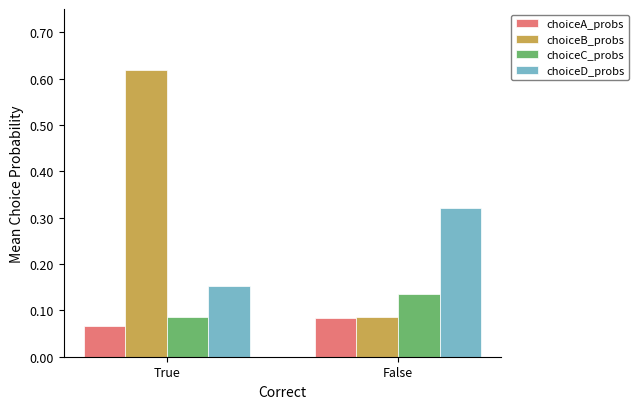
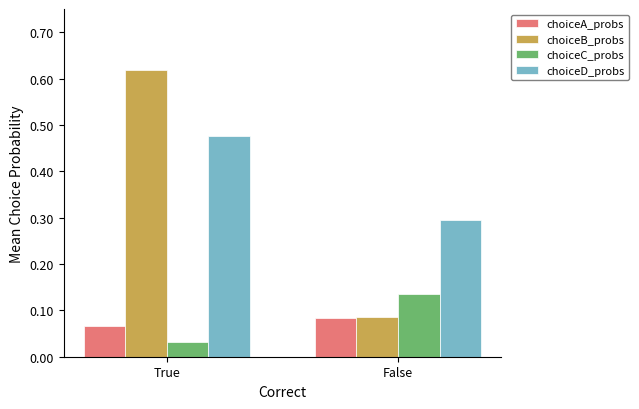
choiceC_probs, True: 0.09 -> 0.03
choiceD_probs, True: 0.15 -> 0.48
choiceD_probs, False: 0.32 -> 0.29
